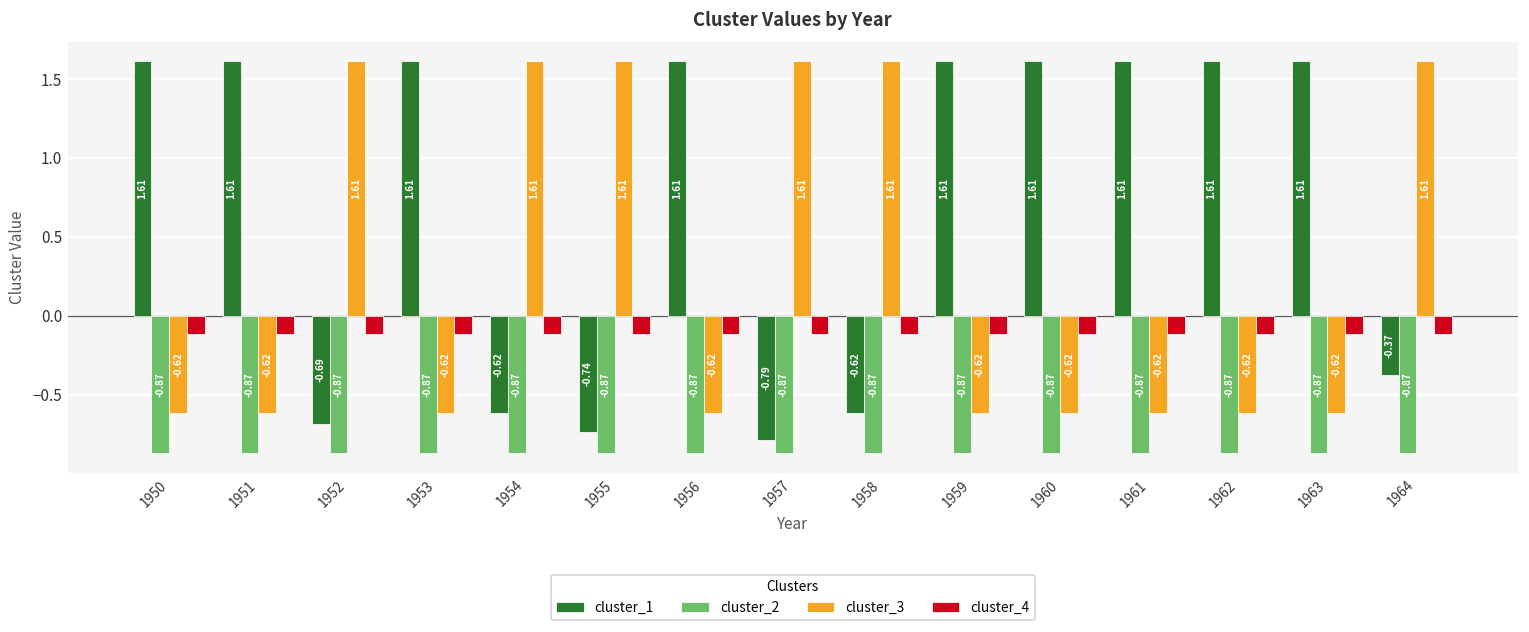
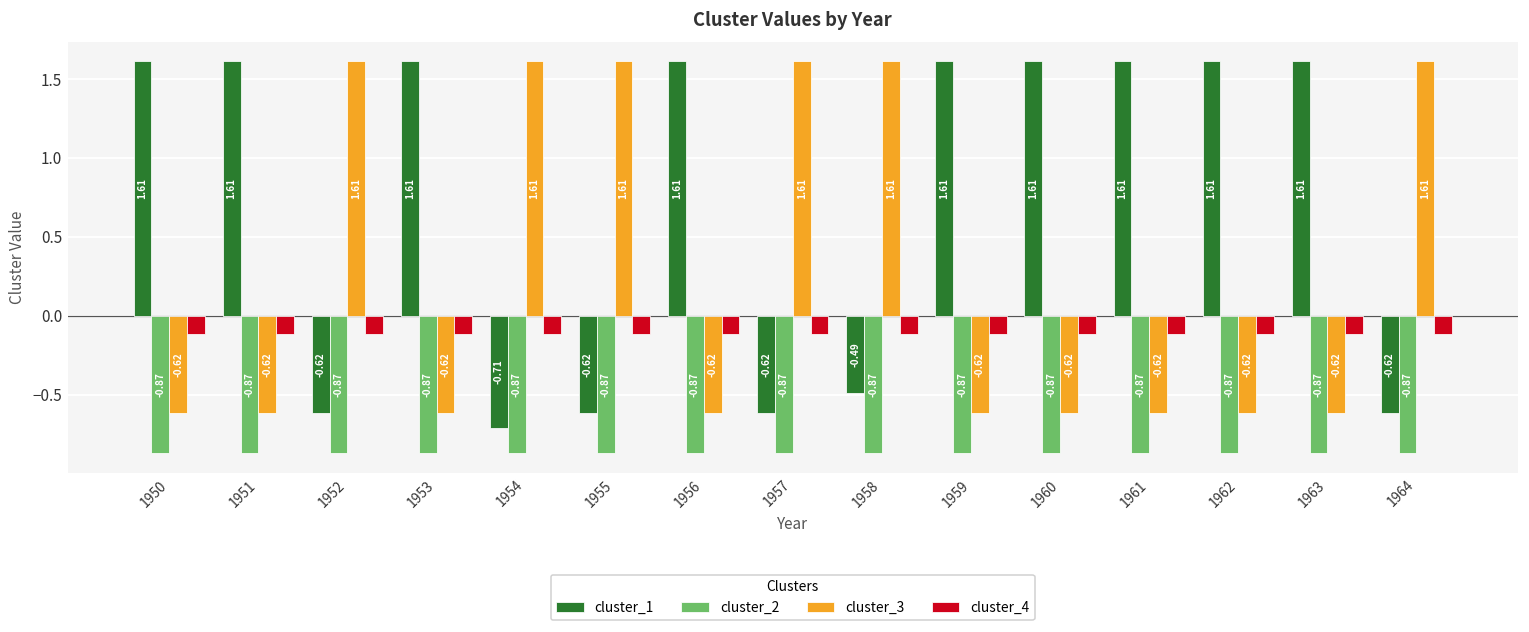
cluster_1, 1952: -0.69 -> -0.62
cluster_1, 1954: -0.62 -> -0.71
cluster_1, 1955: -0.74 -> -0.62
cluster_1, 1957: -0.79 -> -0.62
cluster_1, 1958: -0.62 -> -0.49
cluster_1, 1964: -0.37 -> -0.62
